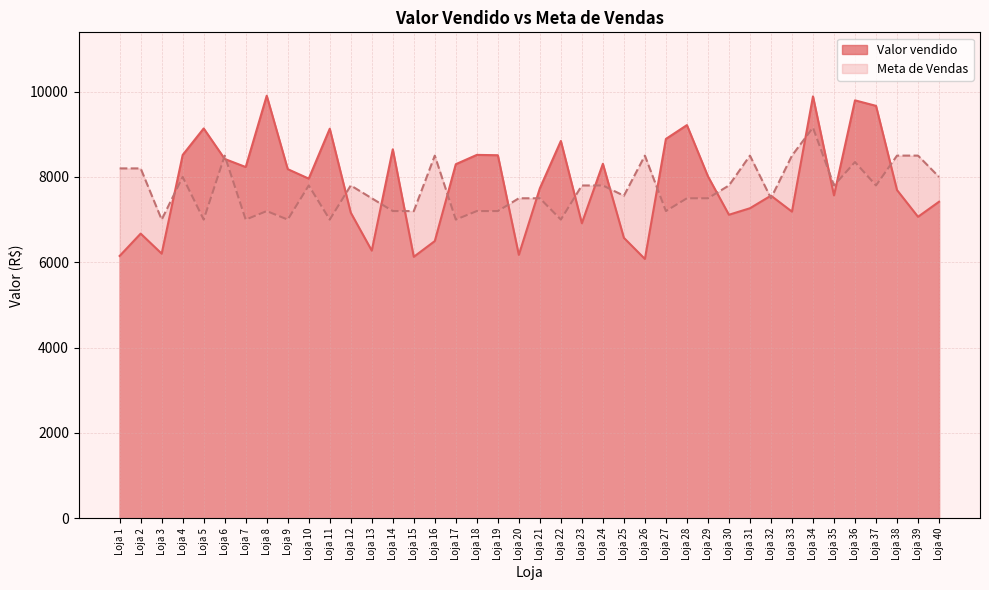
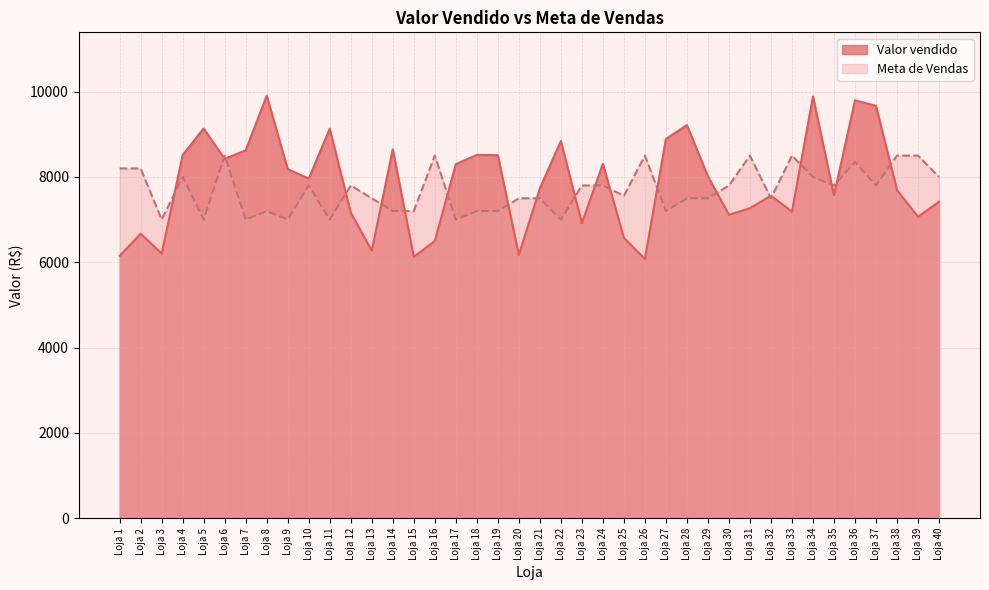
Valor vendido, Loja 7: 8200 -> 8600
Meta de Vendas, Loja 34: 9200 -> 8000
